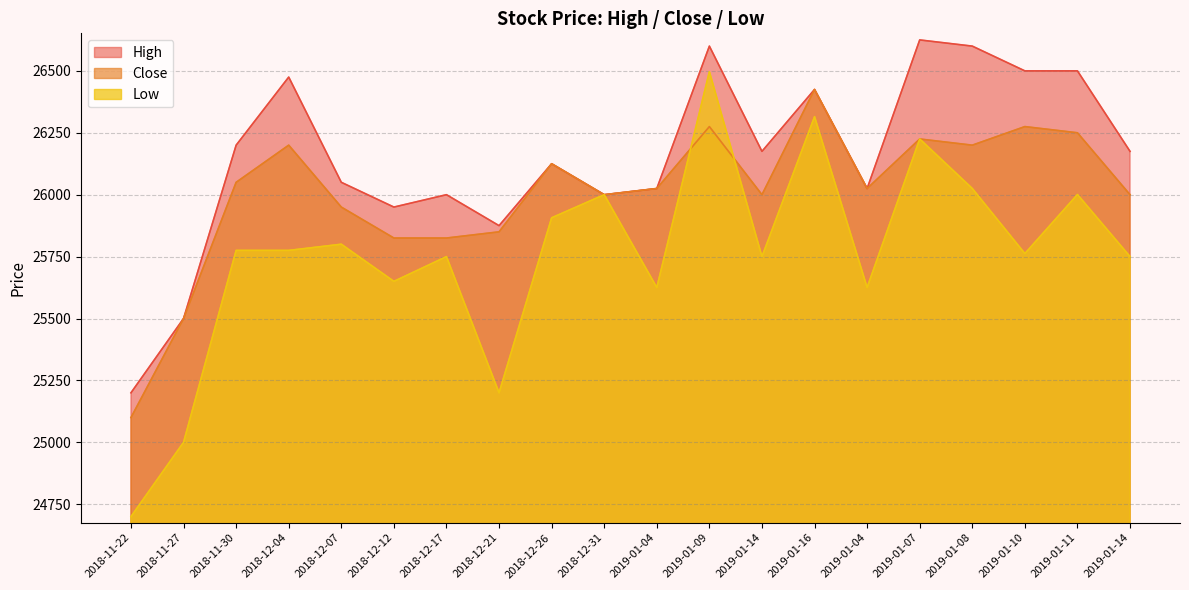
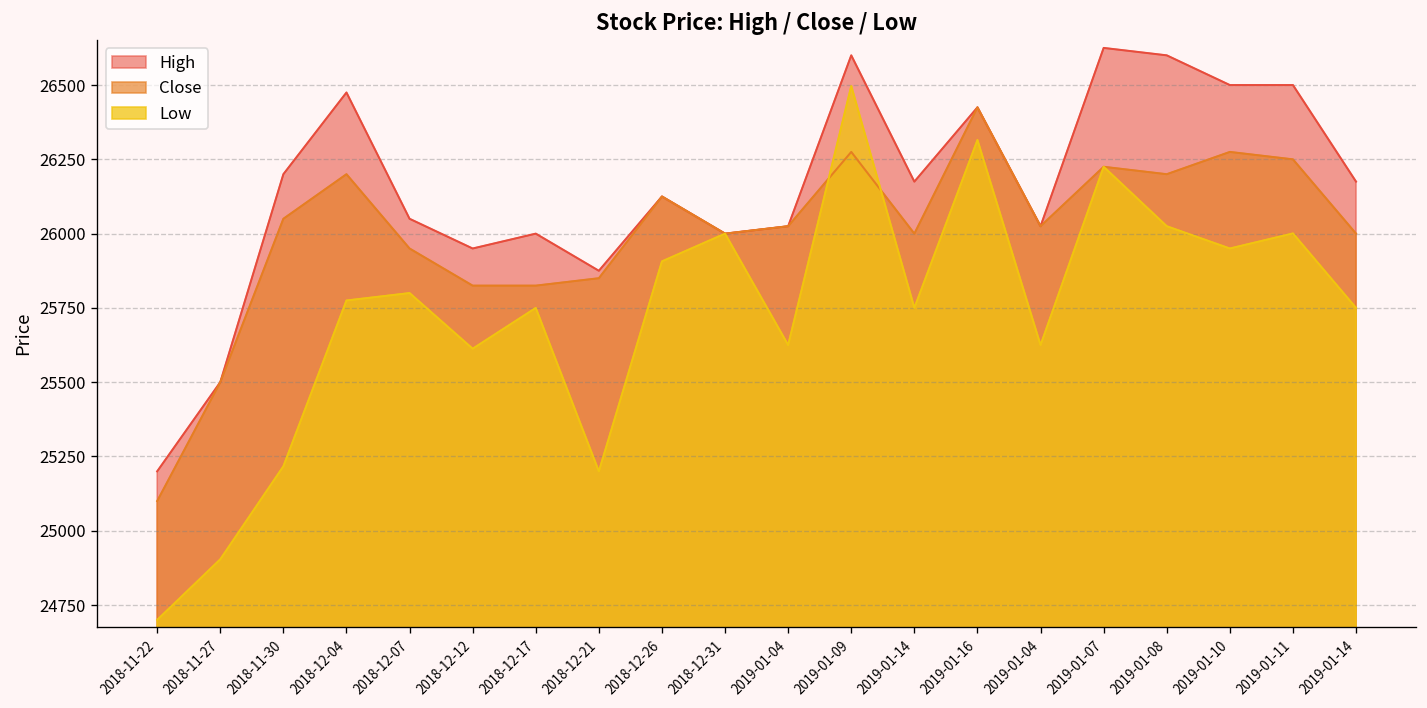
Low, 2018-11-27: 25000 -> 24900
Low, 2018-11-30: 25780 -> 25220
Low, 2018-12-12: 25650 -> 25610
Low, 2019-01-10: 25760 -> 25950
